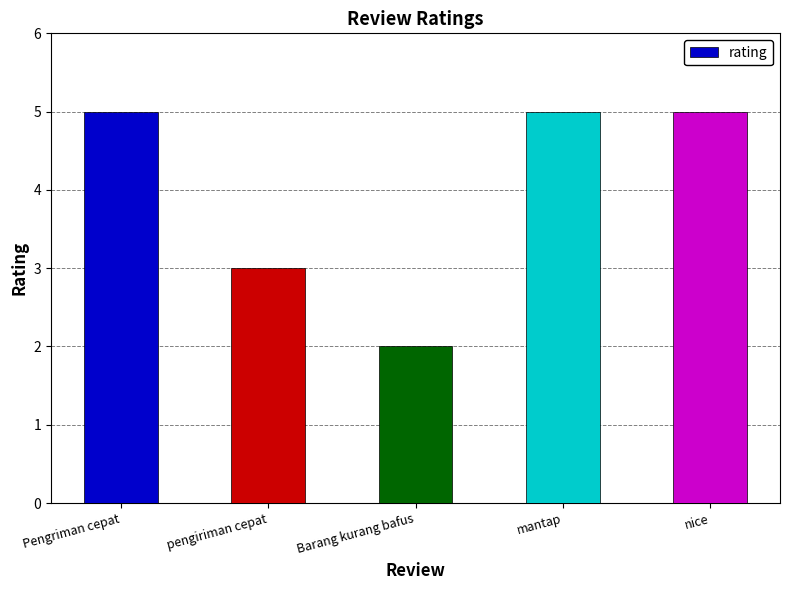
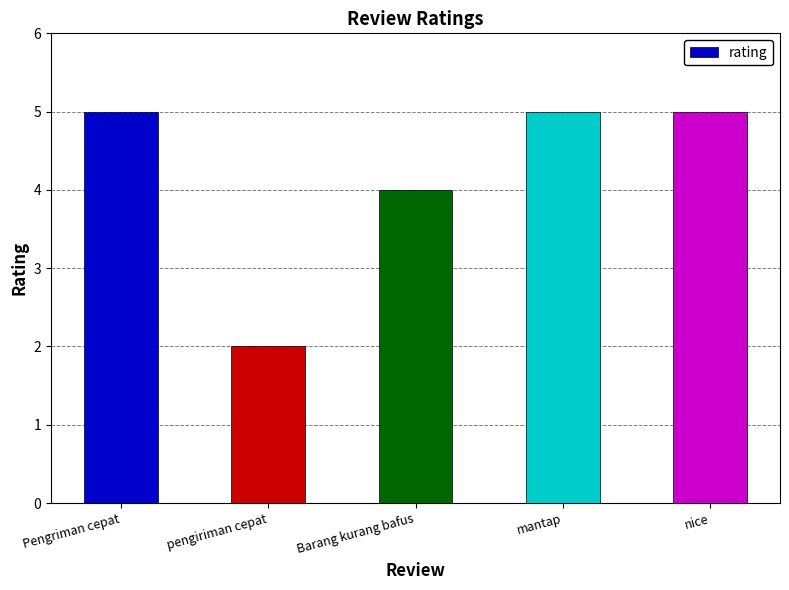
pengiriman cepat: 3 -> 2
Barang kurang bafus: 2 -> 4
